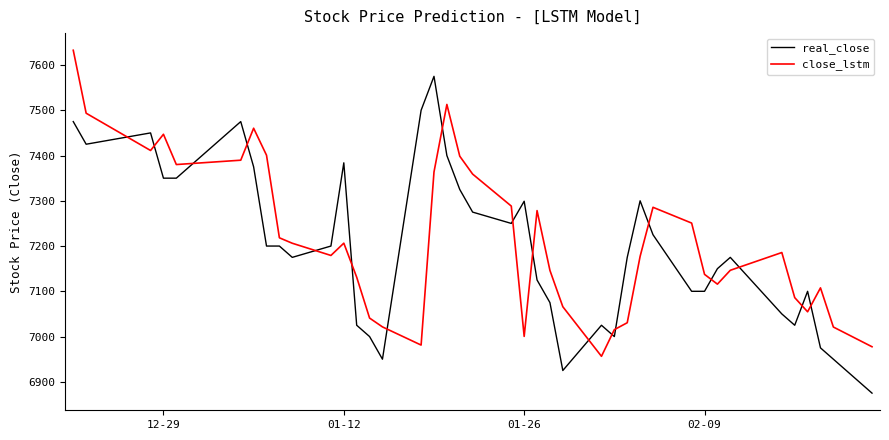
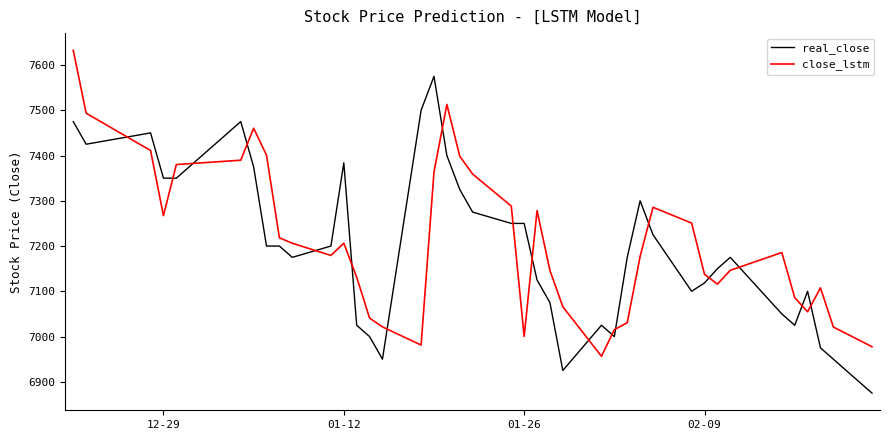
close_lstm, 12-29: 7450 -> 7270
real_close, 01-26: 7300 -> 7250
real_close, 02-09: 7100 -> 7120
